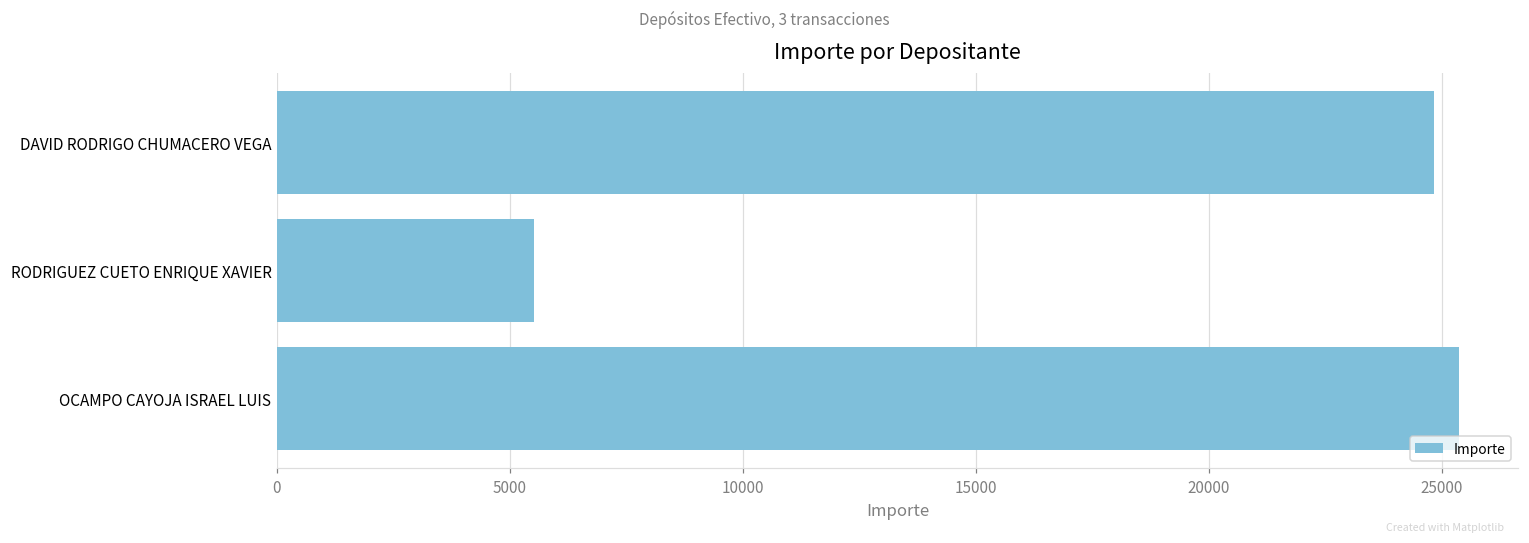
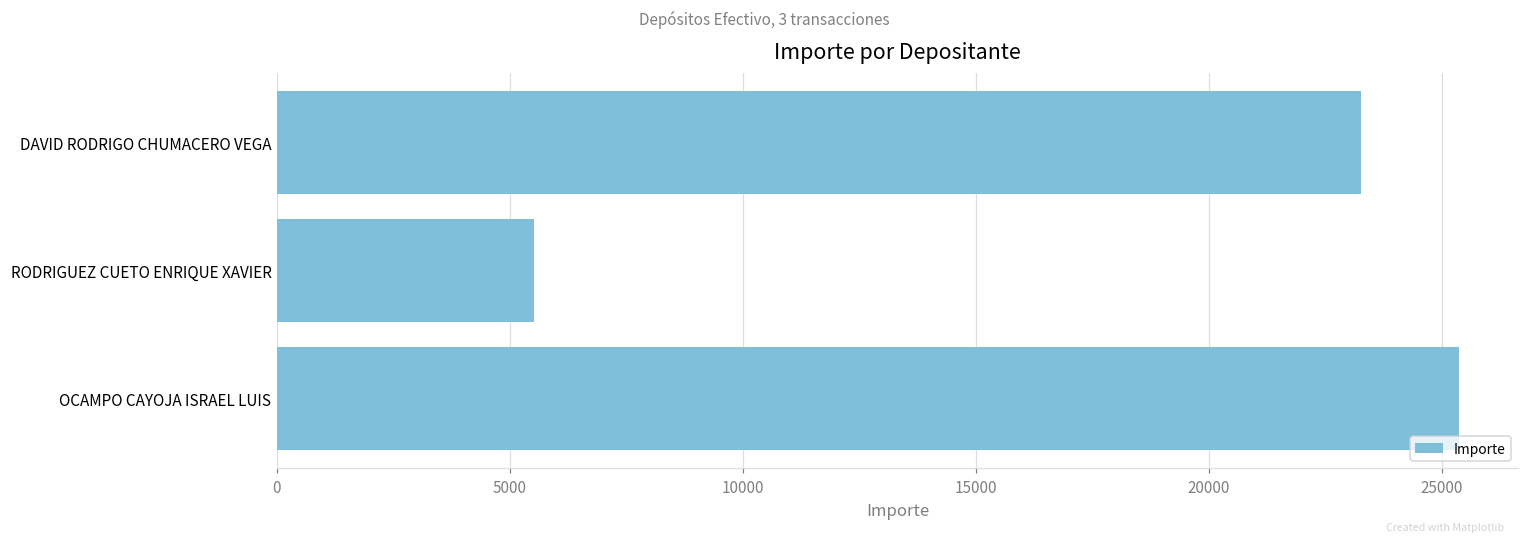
DAVID RODRIGO CHUMACERO VEGA: 24800 -> 23300
